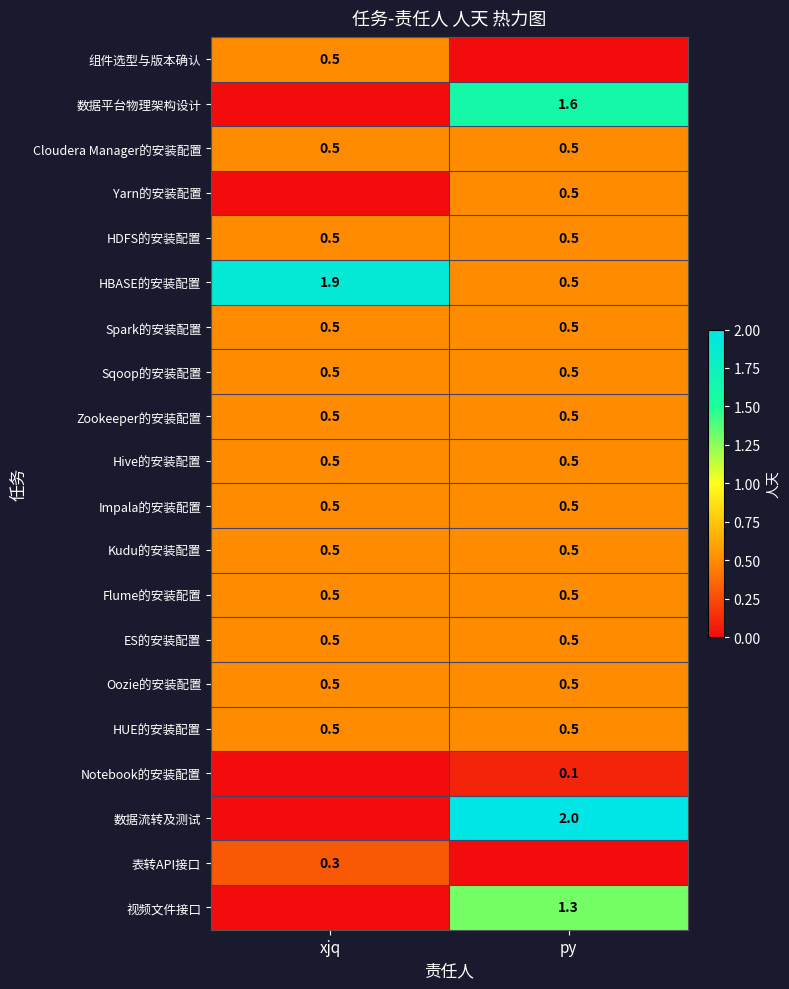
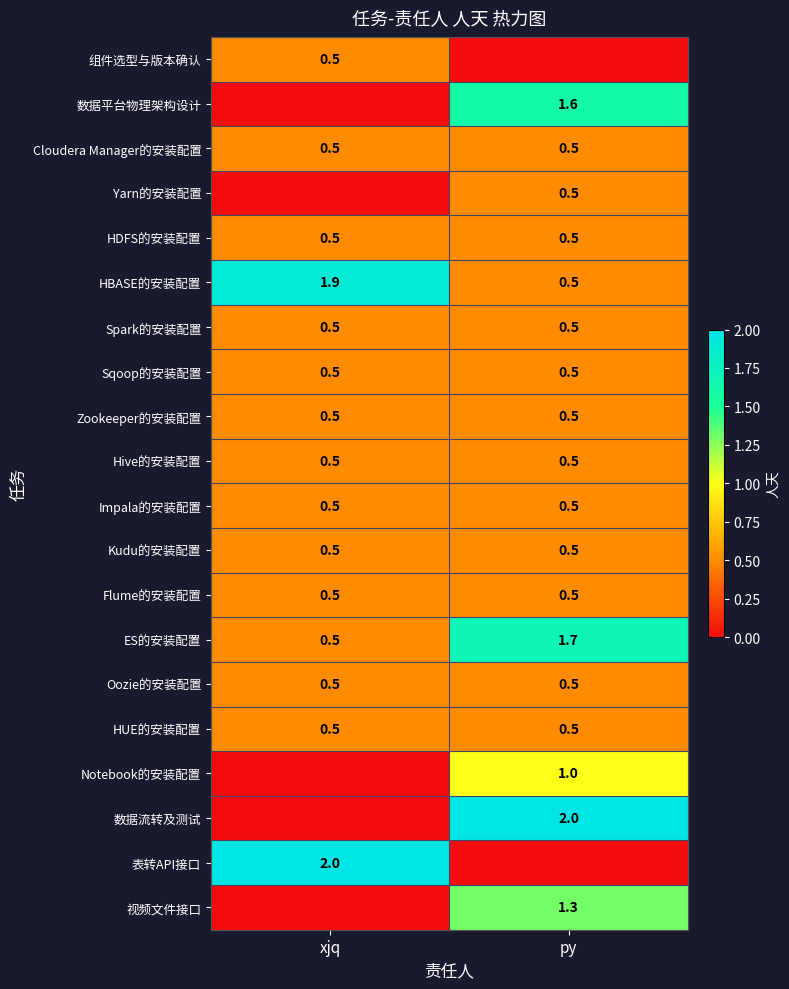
ES的安装配置, py: 0.5 -> 1.7
Notebook的安装配置, py: 0.1 -> 1.0
表转API接口, xjq: 0.3 -> 2.0
